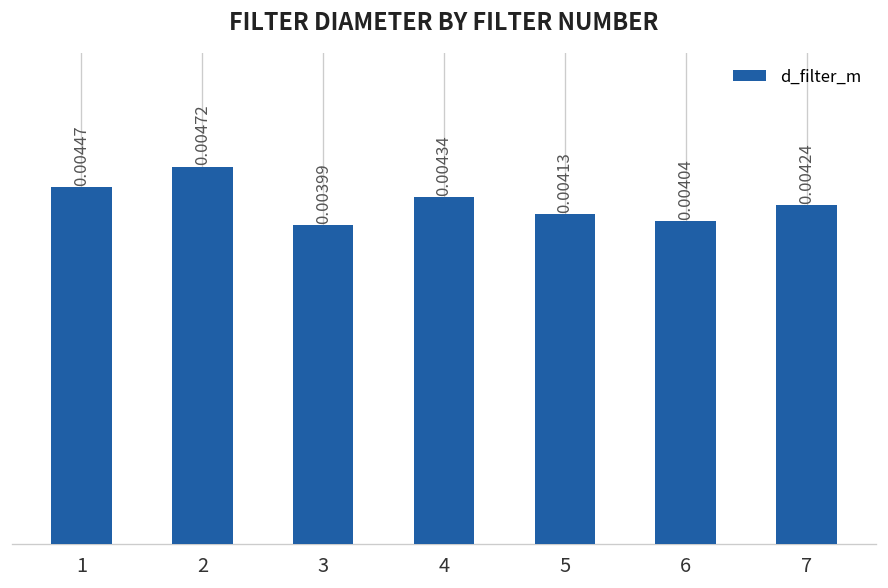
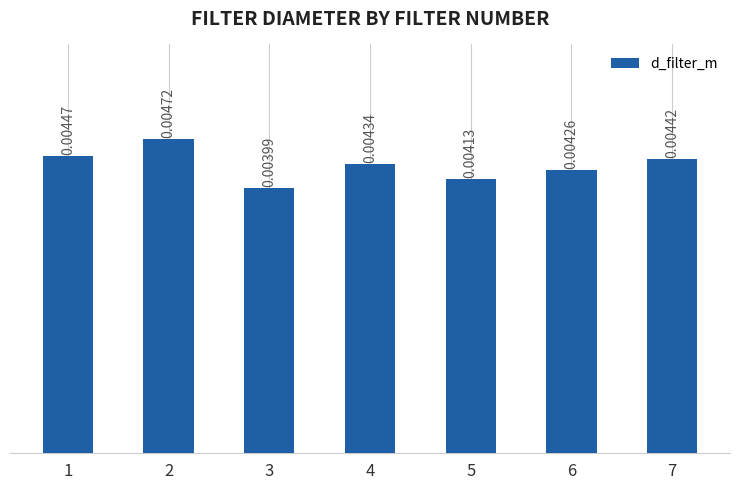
6: 0.00404 -> 0.00426
7: 0.00424 -> 0.00442
